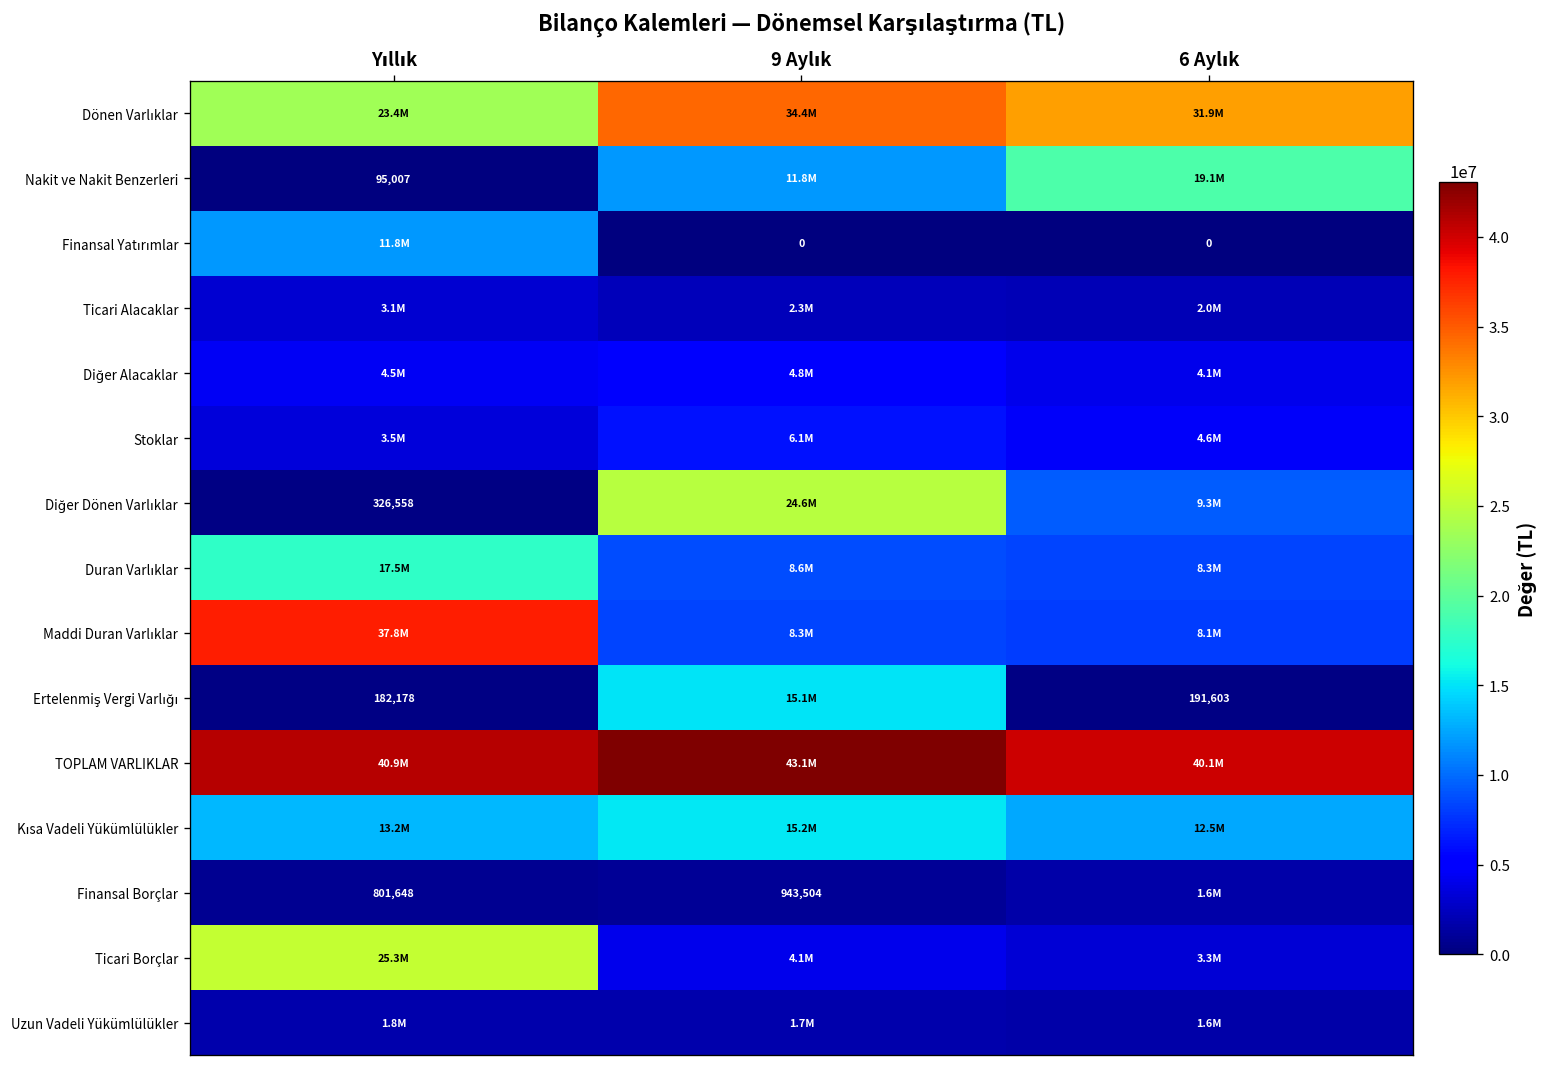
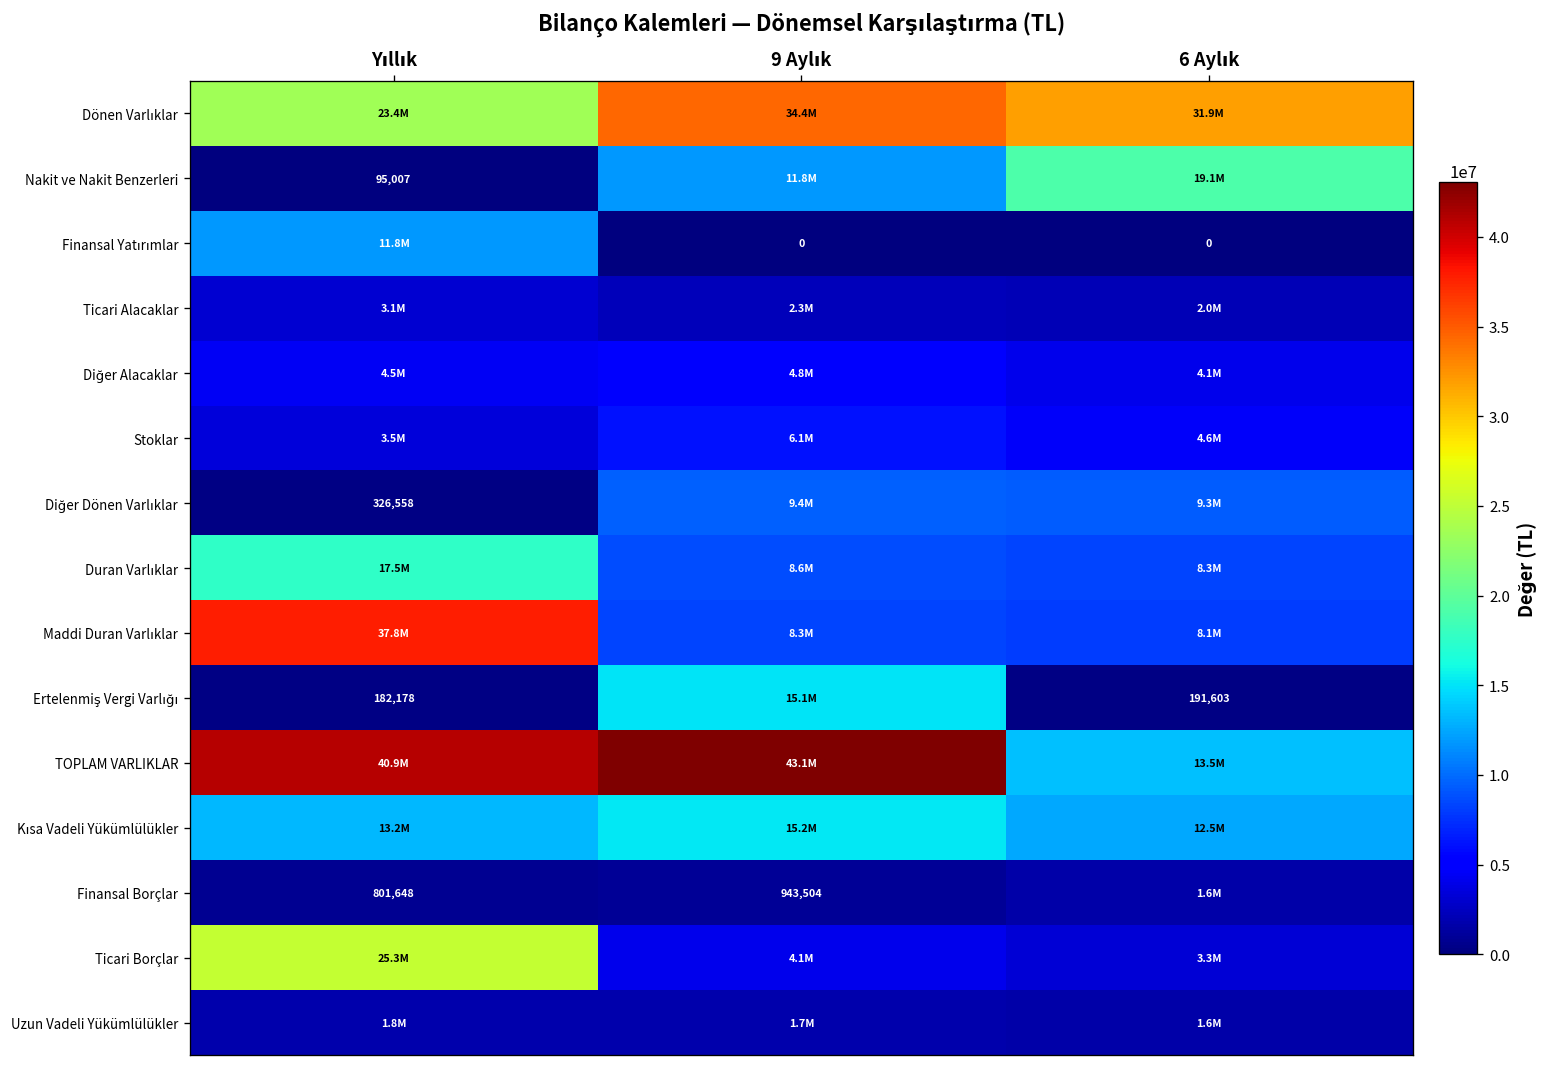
Diğer Dönen Varlıklar, 9 Aylık: 24.6M -> 9.4M
TOPLAM VARLIKLAR, 6 Aylık: 40.1M -> 13.5M
